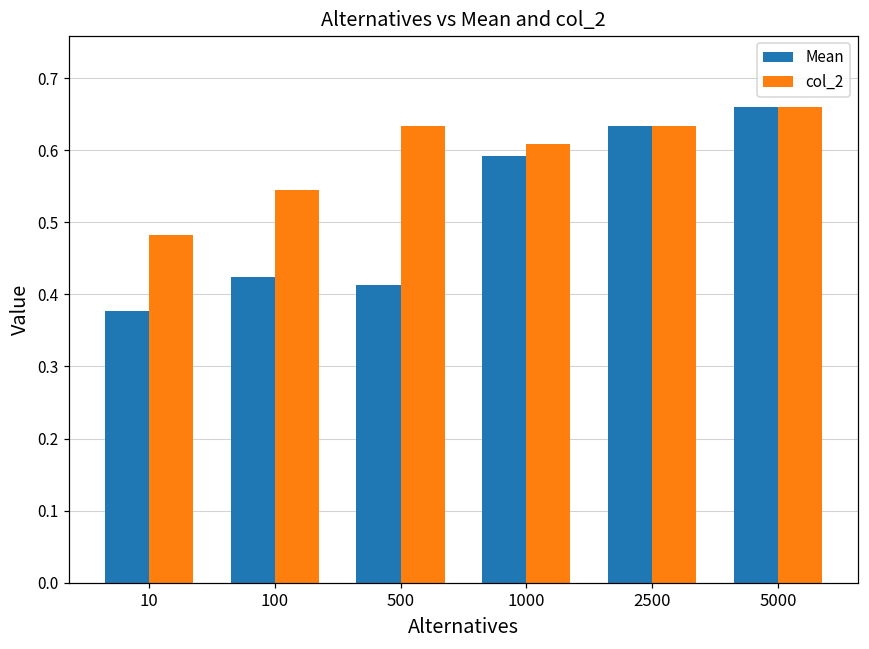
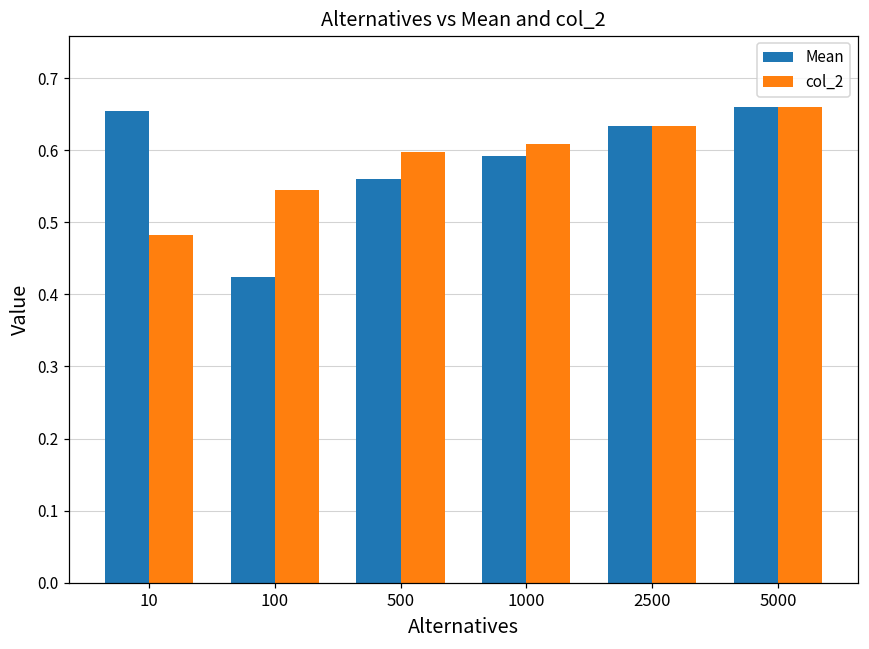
Mean, 10: 0.38 -> 0.65
Mean, 500: 0.41 -> 0.56
col_2, 500: 0.63 -> 0.60
